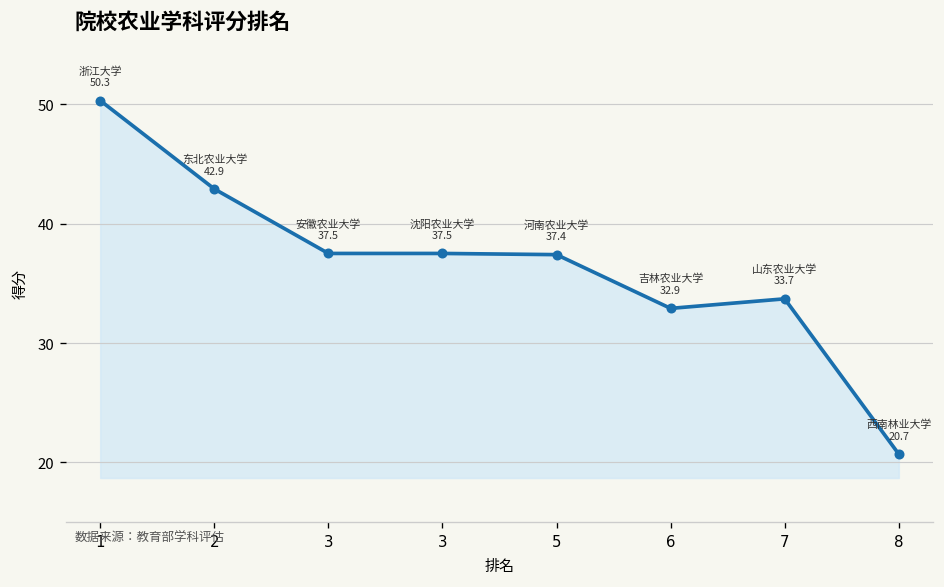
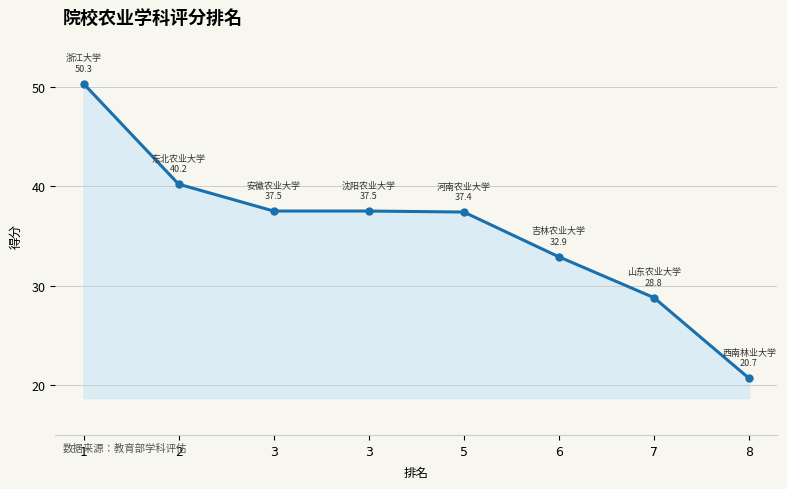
2: 42.9 -> 40.2
7: 33.7 -> 28.8
